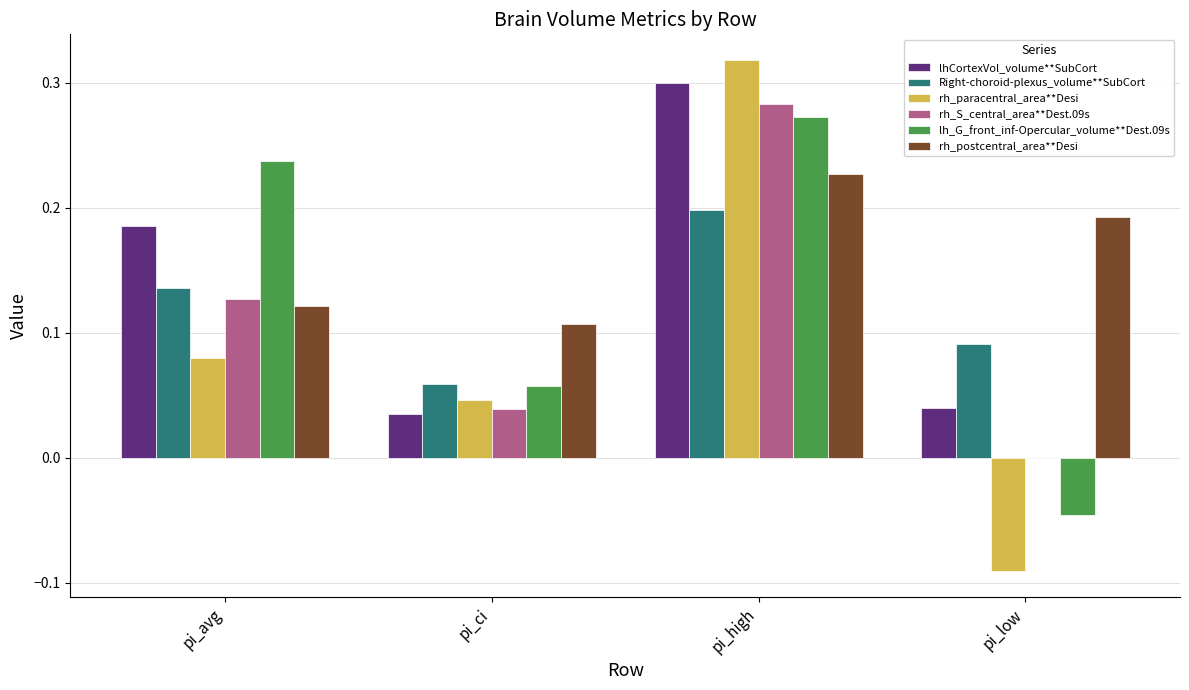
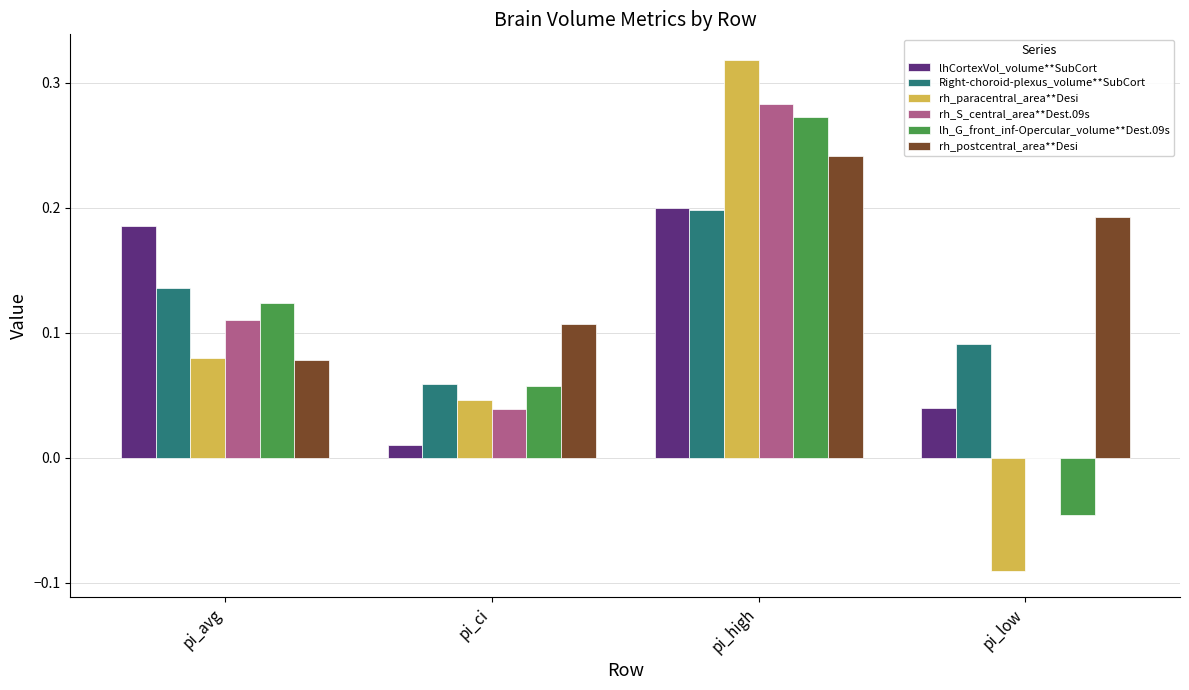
rh_S_central_area**Dest.09s, pi_avg: 0.127 -> 0.110
lh_G_front_inf-Opercular_volume**Dest.09s, pi_avg: 0.237 -> 0.124
rh_postcentral_area**Desi, pi_avg: 0.121 -> 0.078
lhCortexVol_volume**SubCort, pi_ci: 0.035 -> 0.010
lhCortexVol_volume**SubCort, pi_high: 0.3 -> 0.2
rh_postcentral_area**Desi, pi_high: 0.227 -> 0.242
